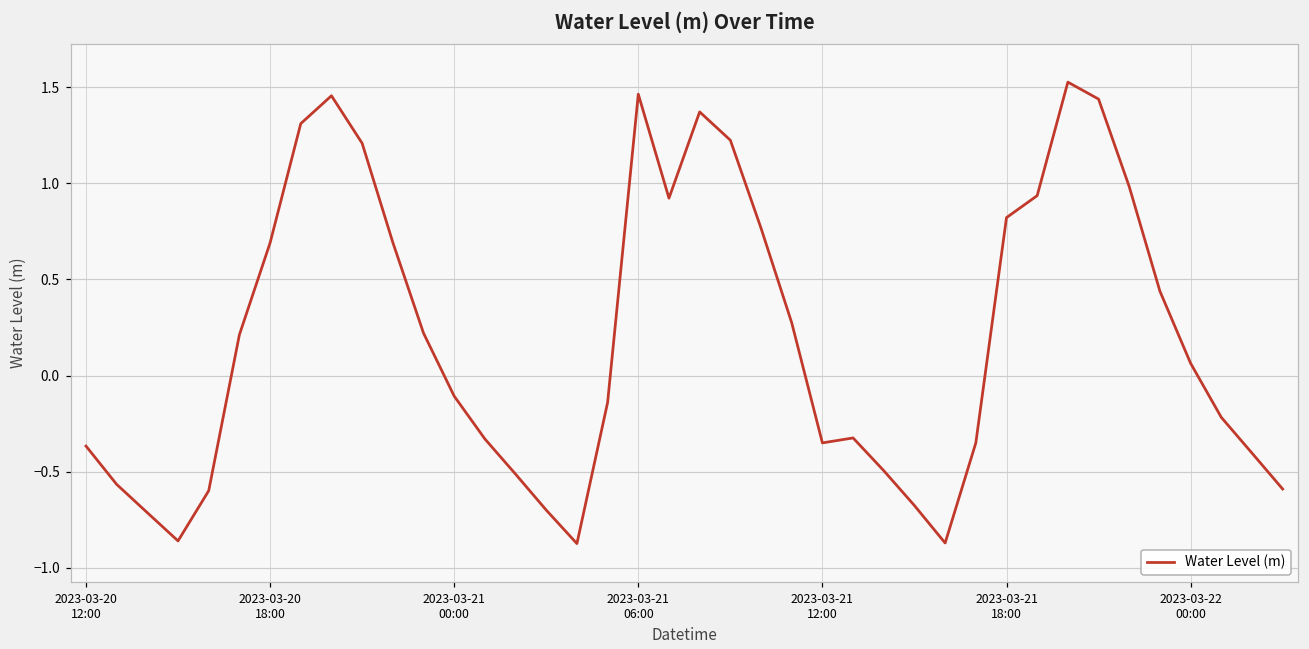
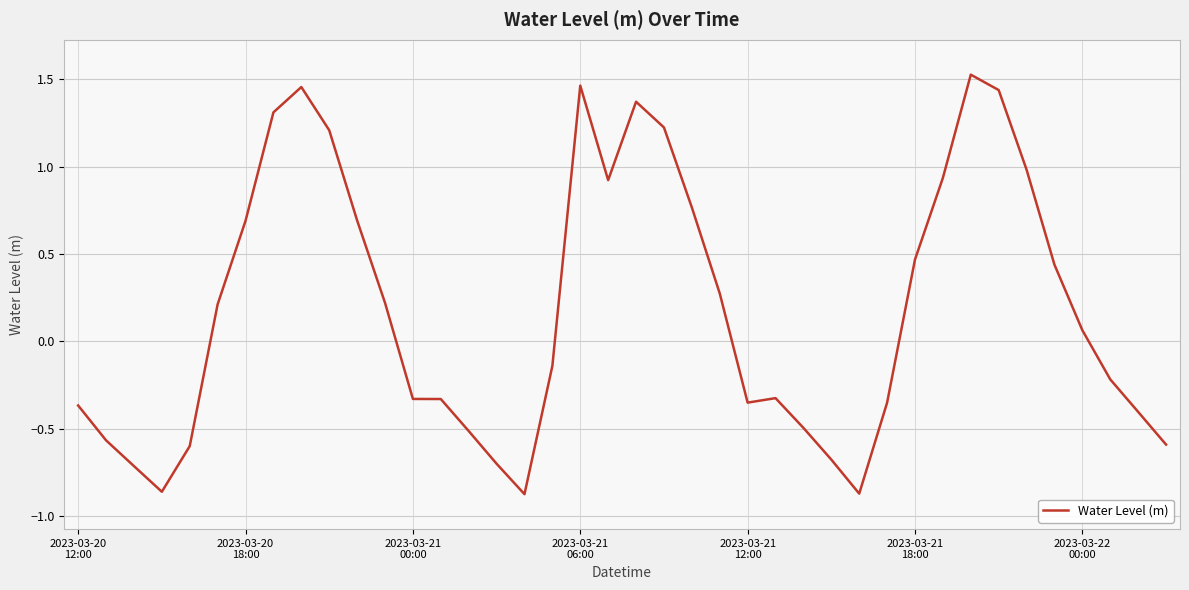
2023-03-21 00:00: -0.11 -> -0.33
2023-03-21 18:00: 0.82 -> 0.47
